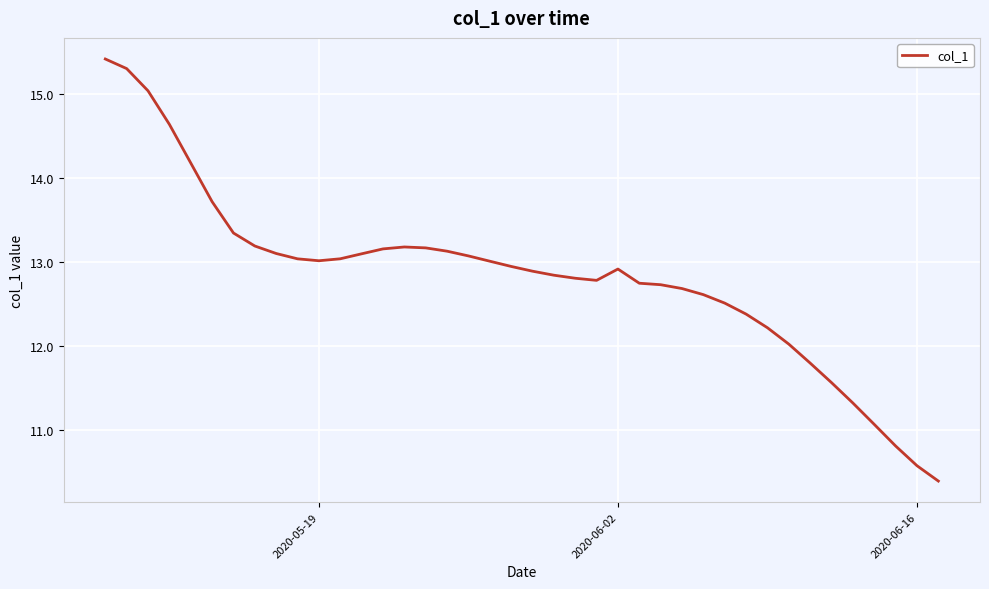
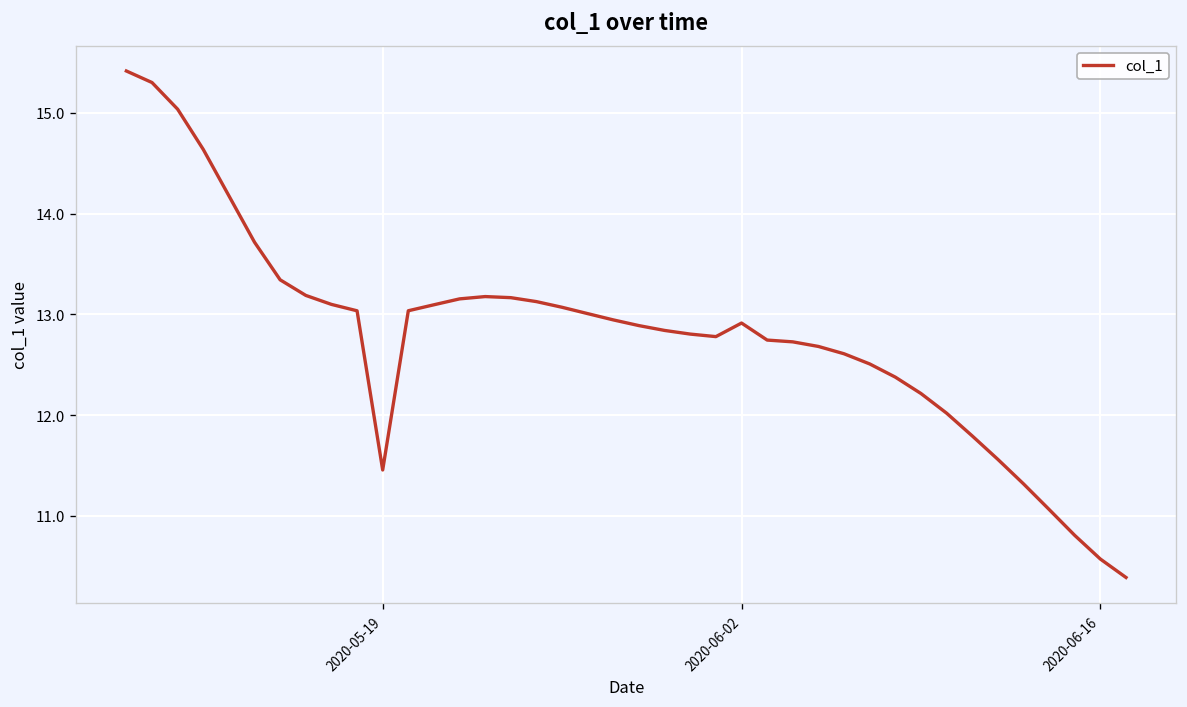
2020-05-19: 13.0 -> 11.5
